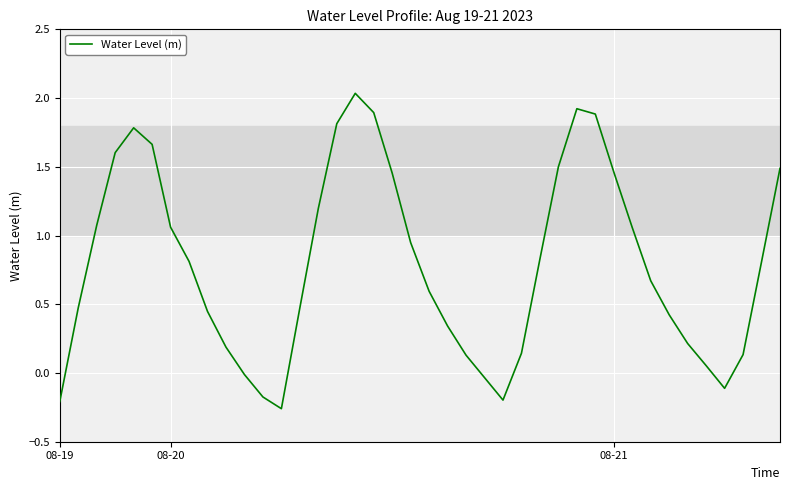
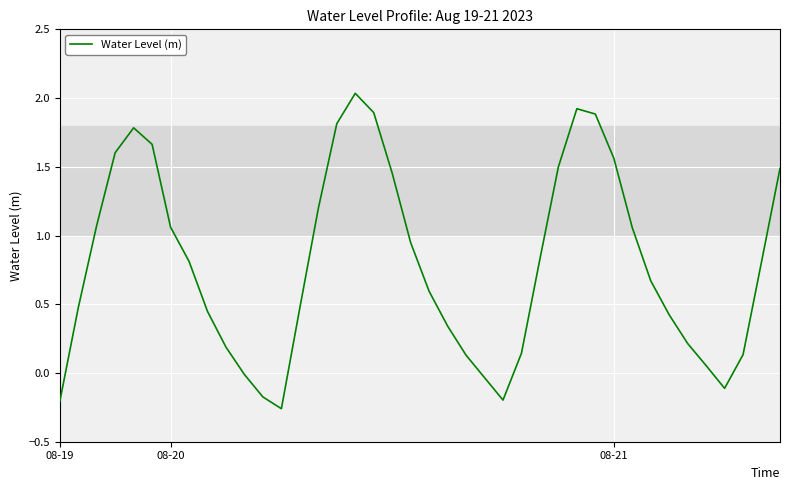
08-21: 1.46 -> 1.56
